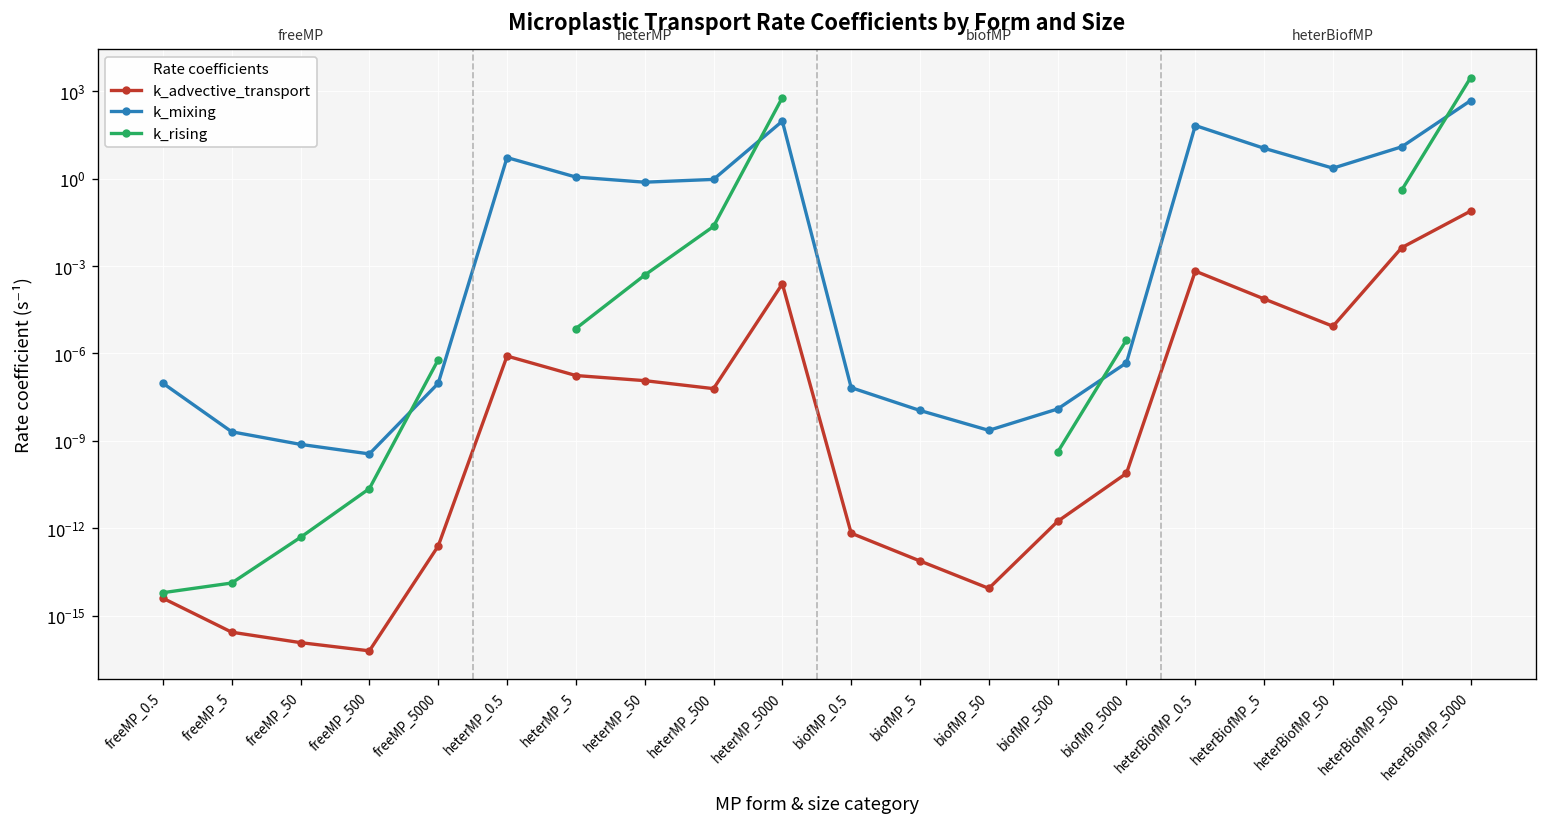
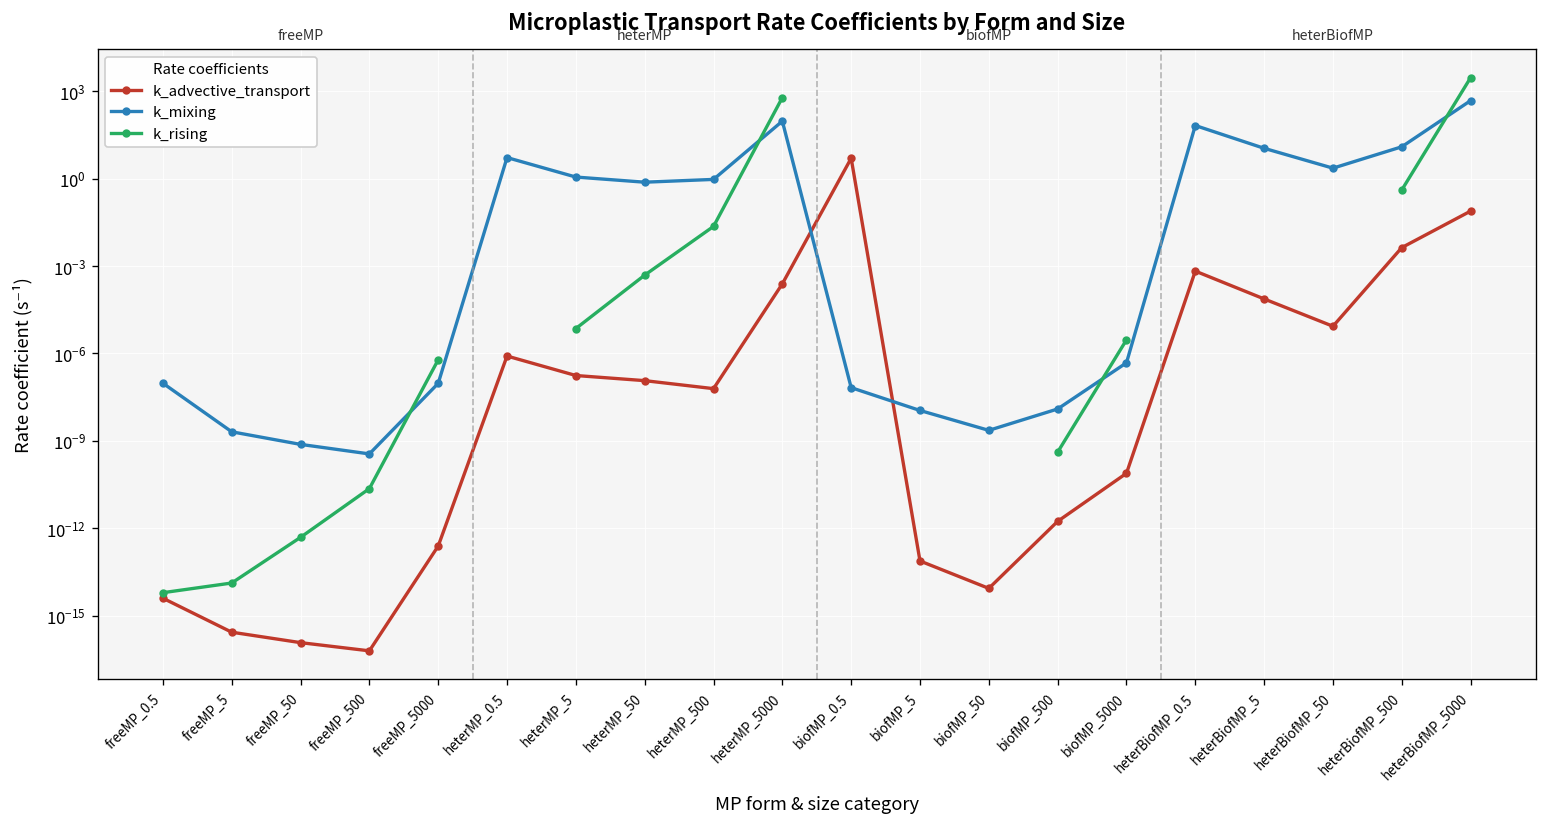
k_advective_transport, biofMP_0.5: 0 -> 5
